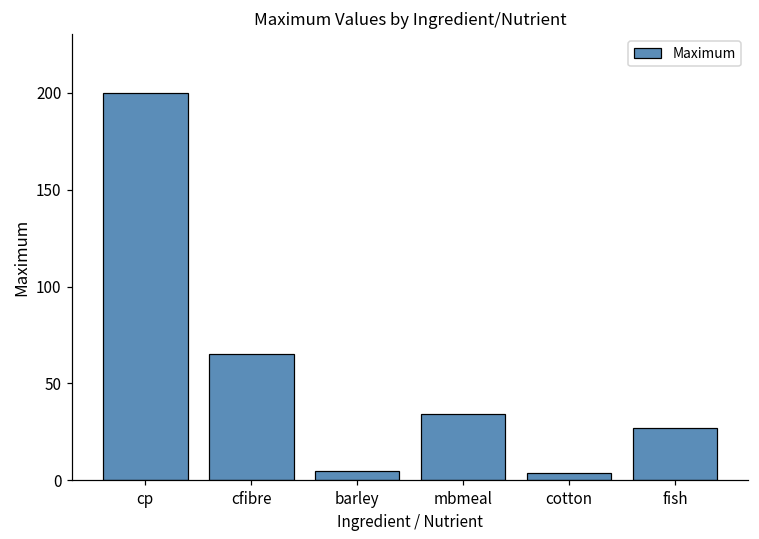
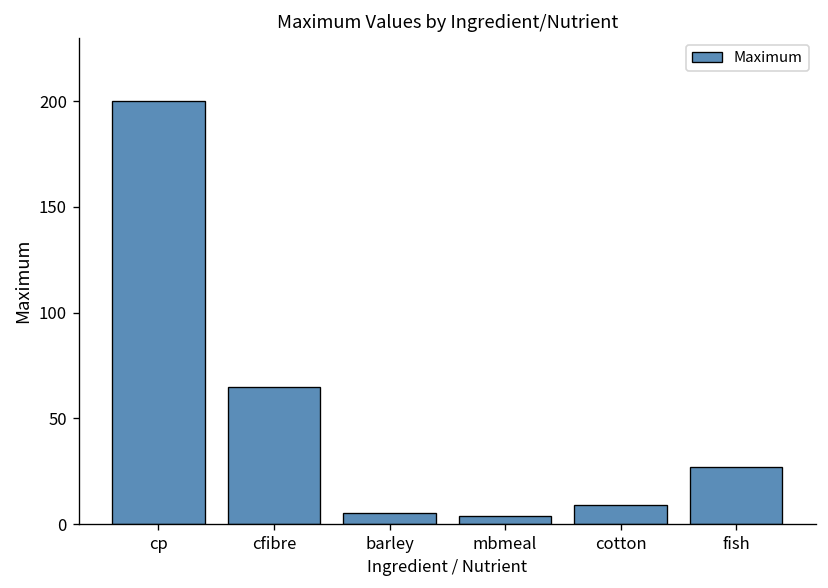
mbmeal: 34 -> 4
cotton: 4 -> 9
